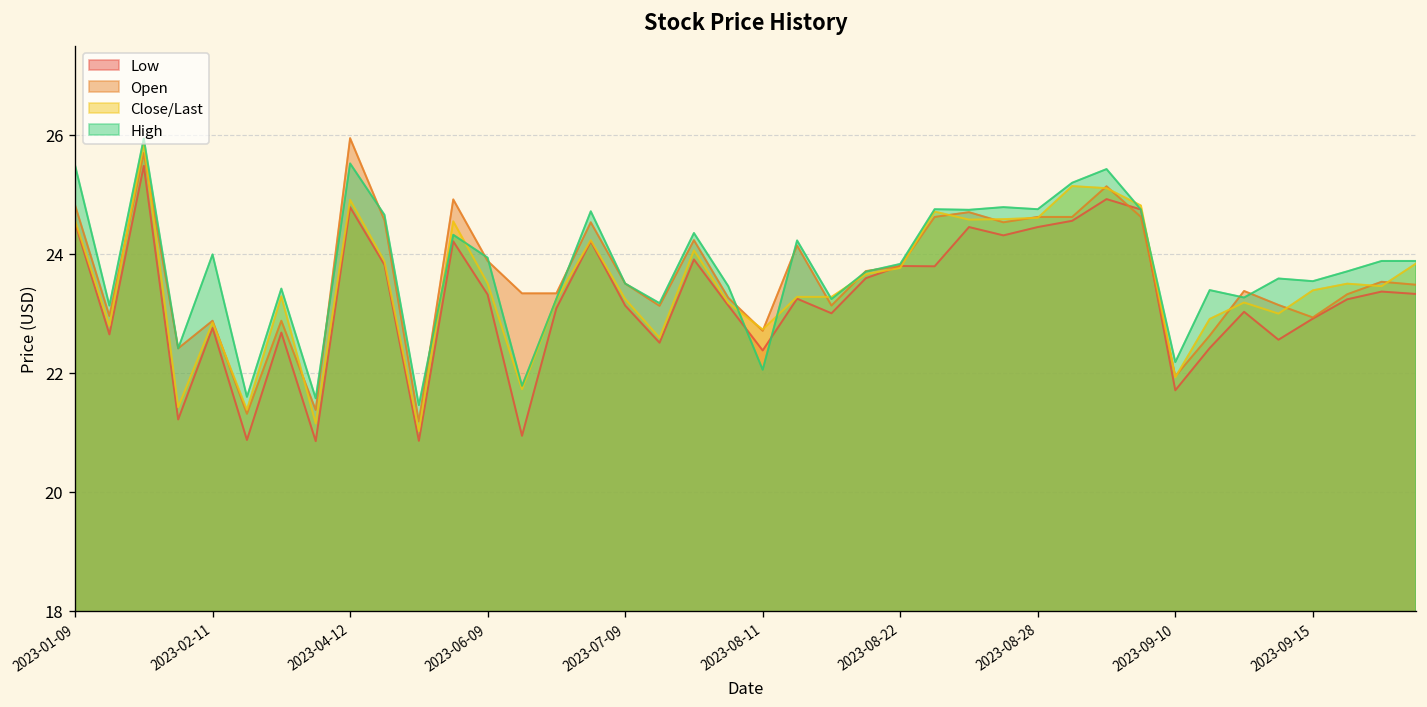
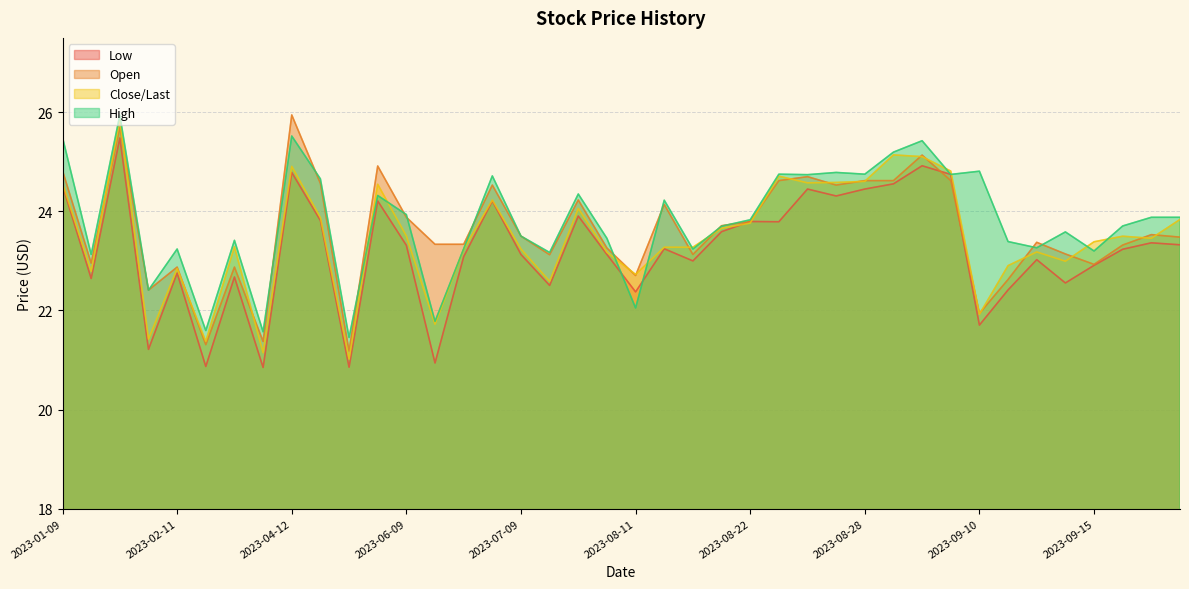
High, 2023-02-11: 24.0 -> 23.2
High, 2023-09-10: 22.2 -> 24.8
High, 2023-09-15: 23.5 -> 23.2
